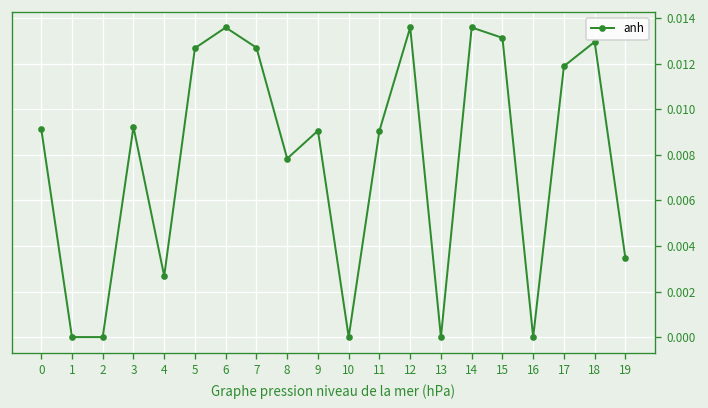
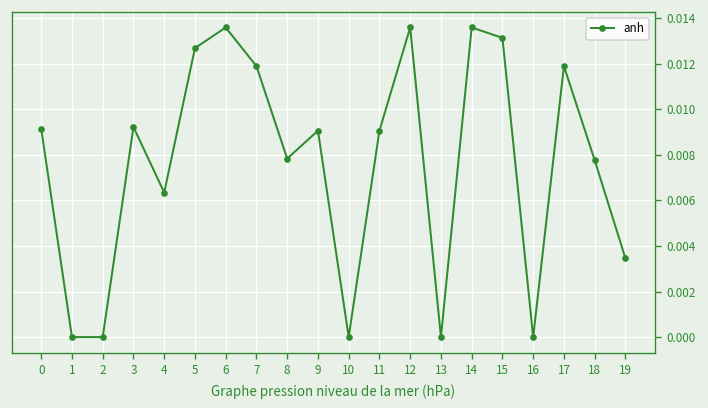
4: 0.0027 -> 0.0063
7: 0.0127 -> 0.0119
18: 0.0130 -> 0.0078
